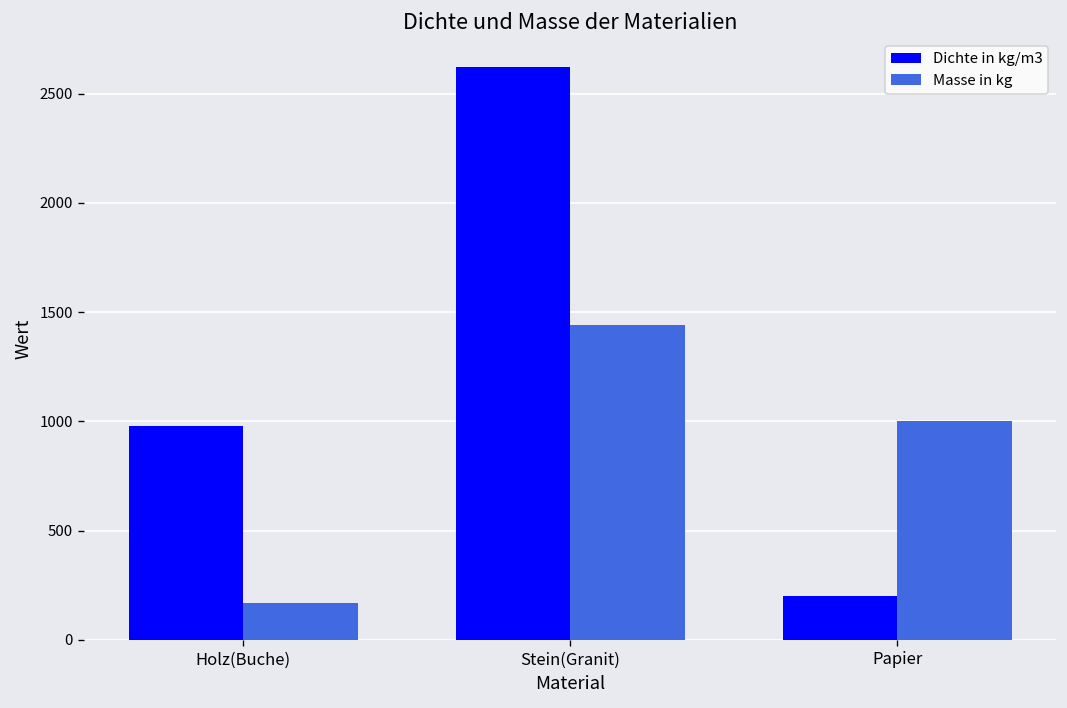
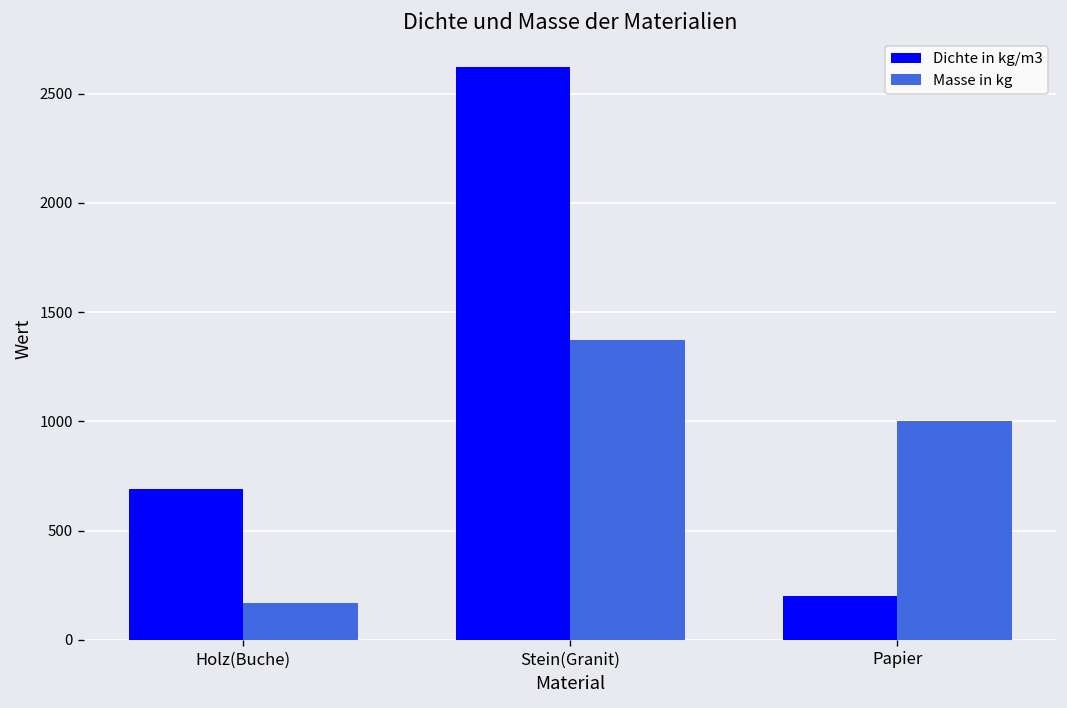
Dichte in kg/m3, Holz(Buche): 980 -> 690
Masse in kg, Stein(Granit): 1440 -> 1370
